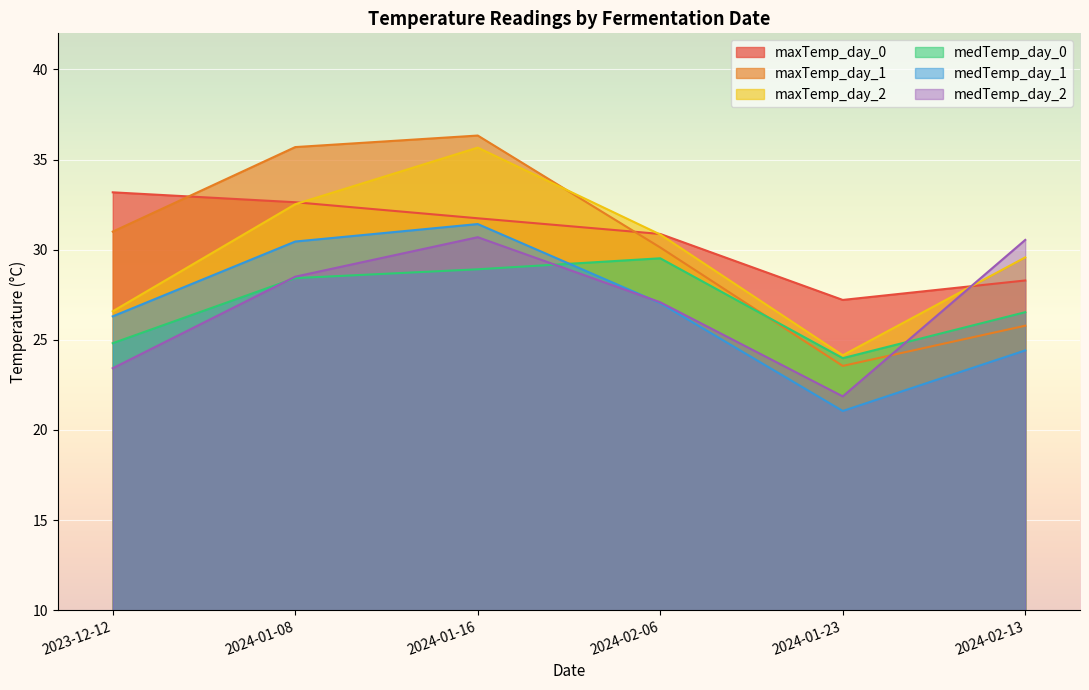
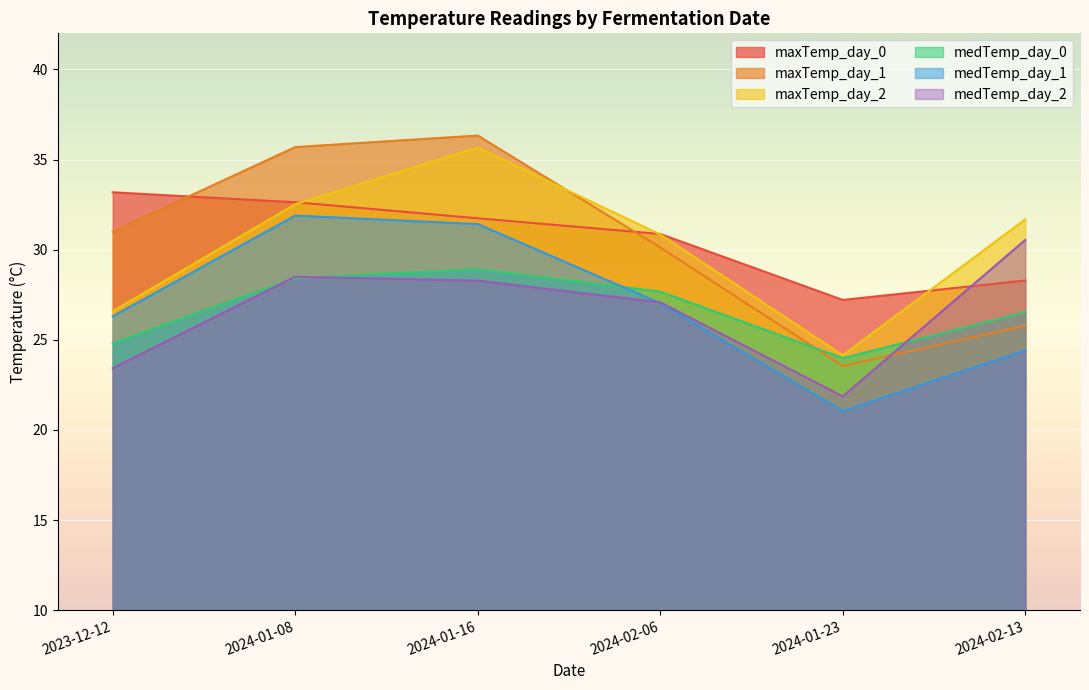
medTemp_day_1, 2024-01-08: 30.5 -> 31.9
medTemp_day_2, 2024-01-16: 30.7 -> 28.3
medTemp_day_0, 2024-02-06: 29.5 -> 27.7
maxTemp_day_2, 2024-02-13: 29.6 -> 31.7
